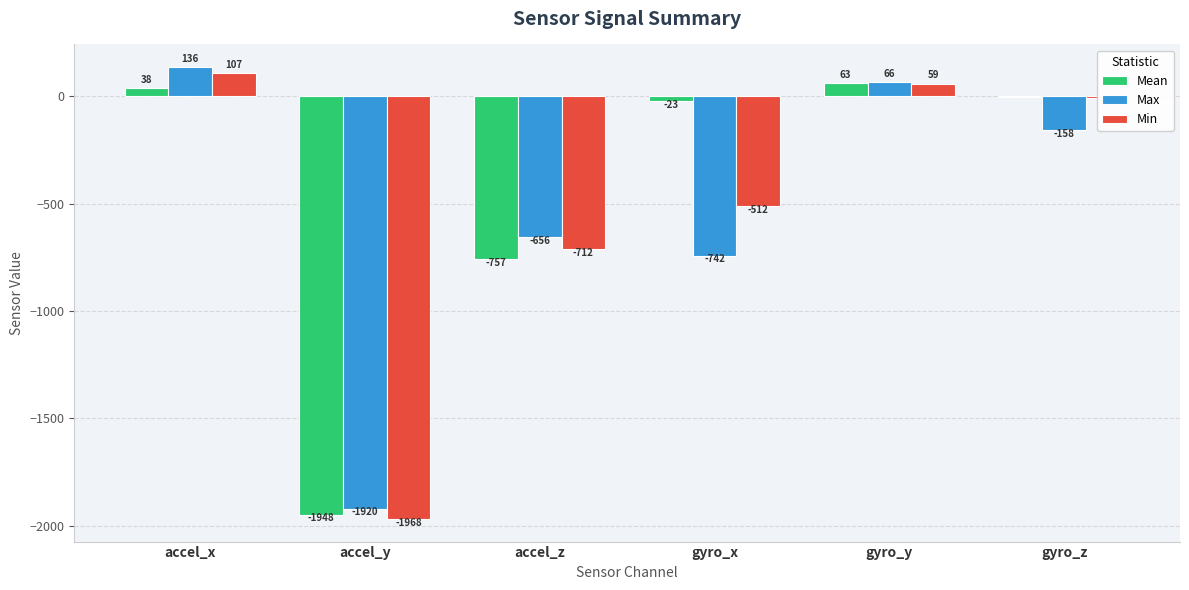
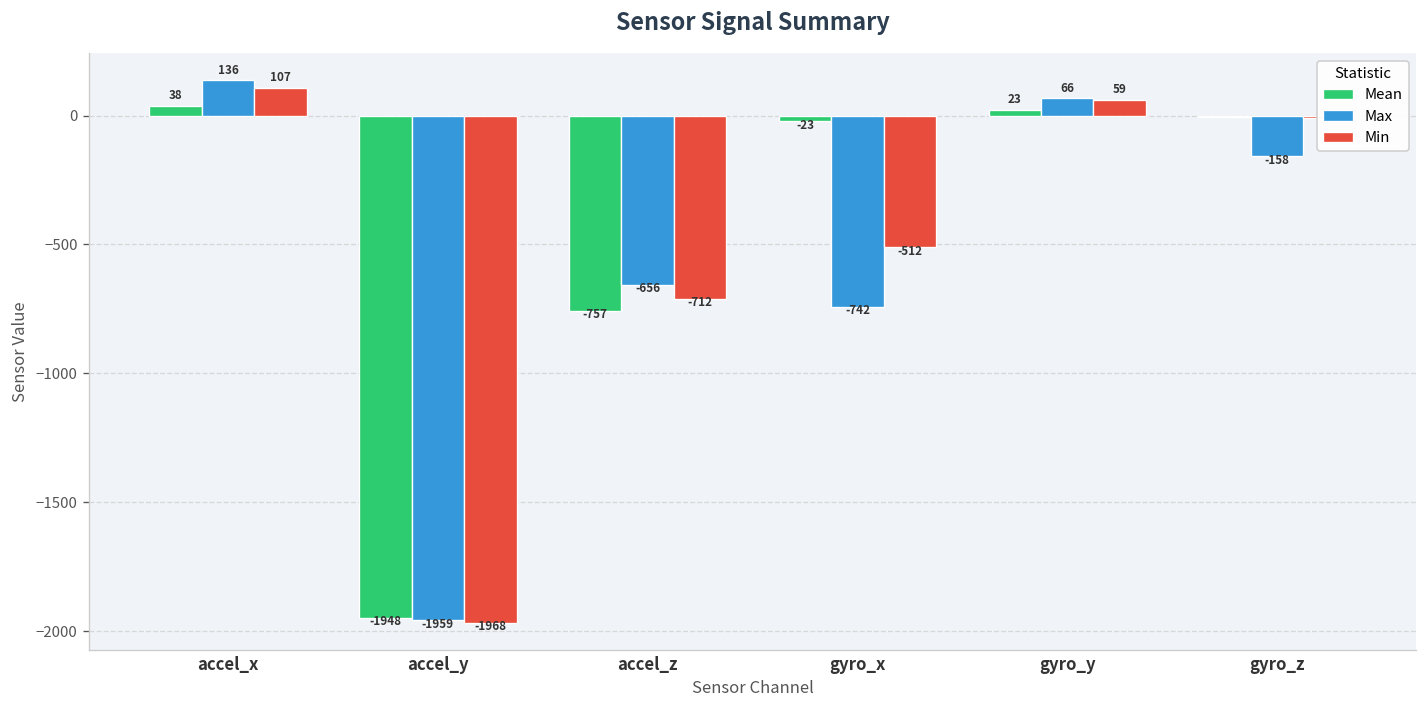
Max, accel_y: -1920 -> -1959
Mean, gyro_y: 63 -> 23
